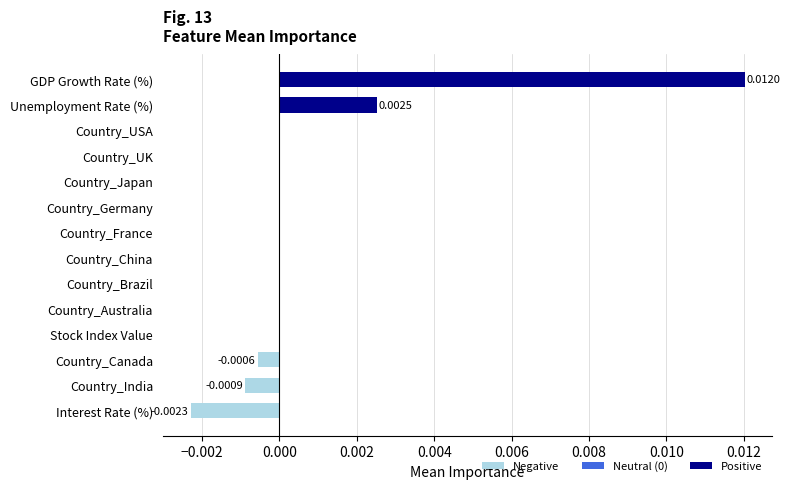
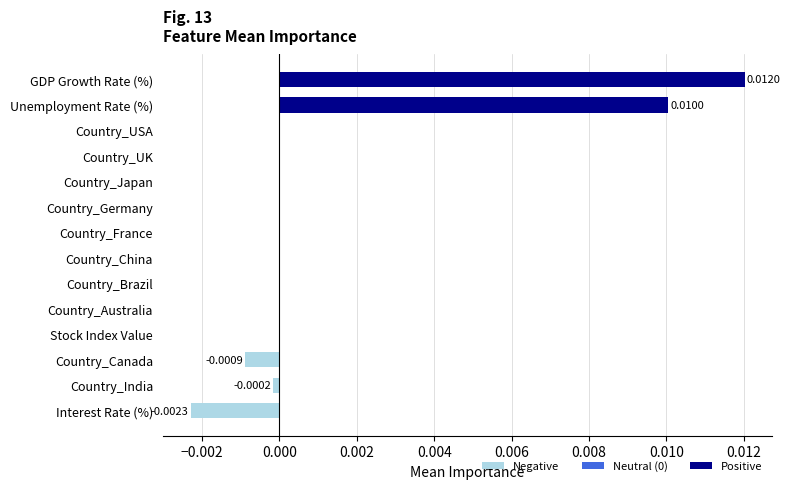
Unemployment Rate (%): 0.0025 -> 0.0100
Country_Canada: -0.0006 -> -0.0009
Country_India: -0.0009 -> -0.0002
